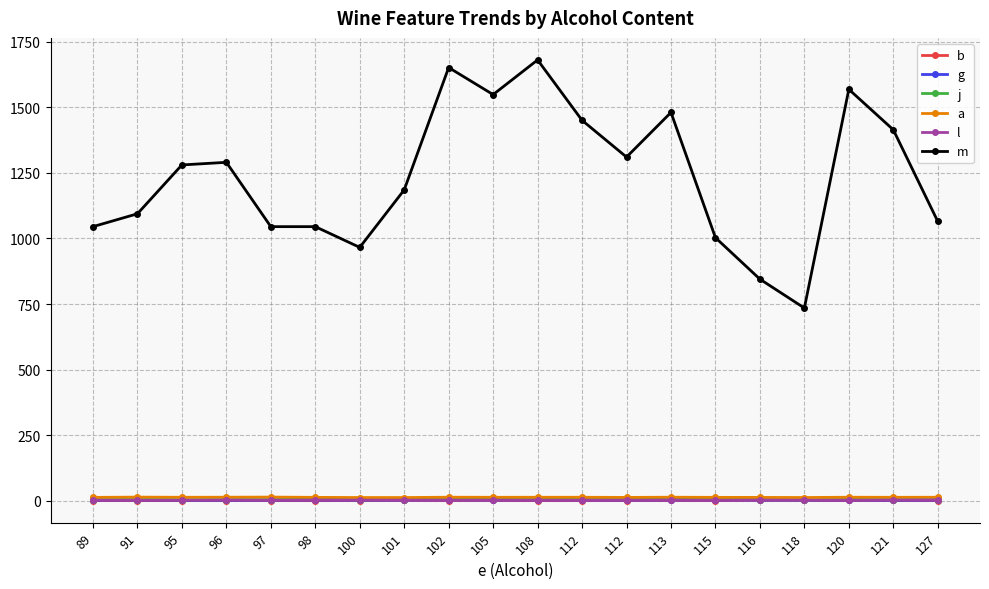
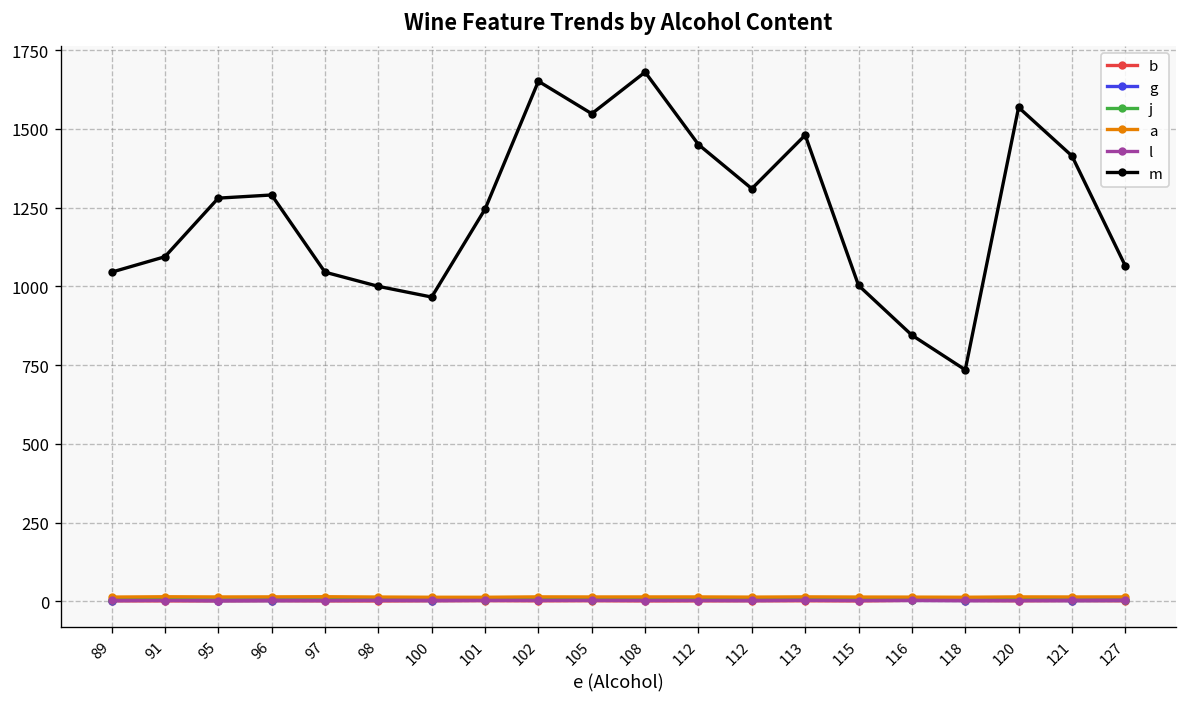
m, 98: 1050 -> 1000
m, 101: 1190 -> 1250
